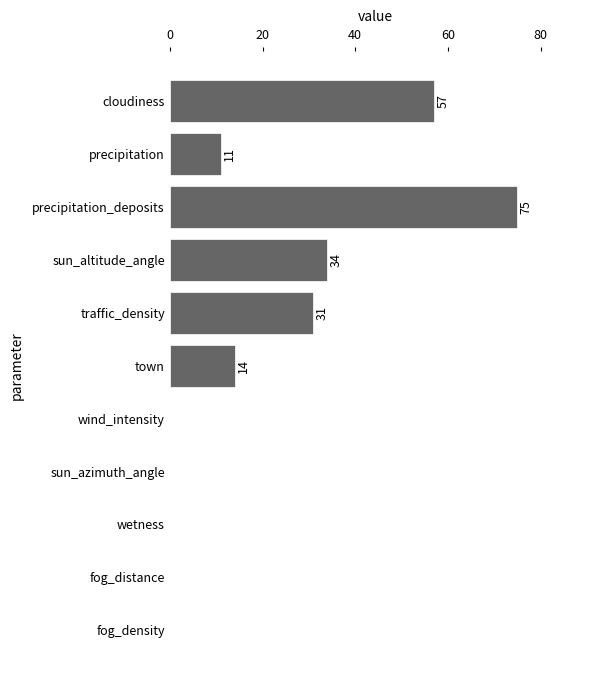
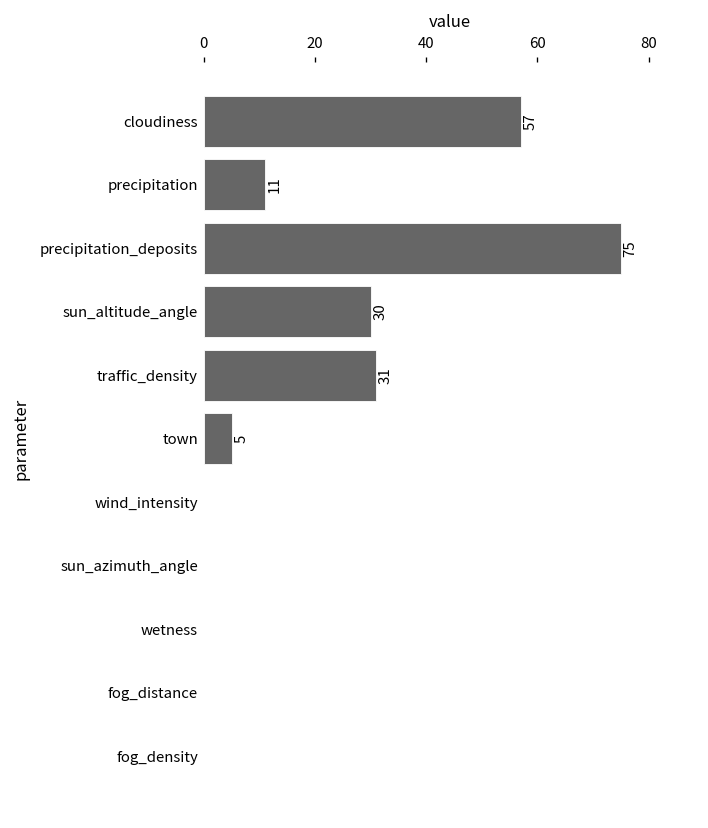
sun_altitude_angle: 34 -> 30
town: 14 -> 5
